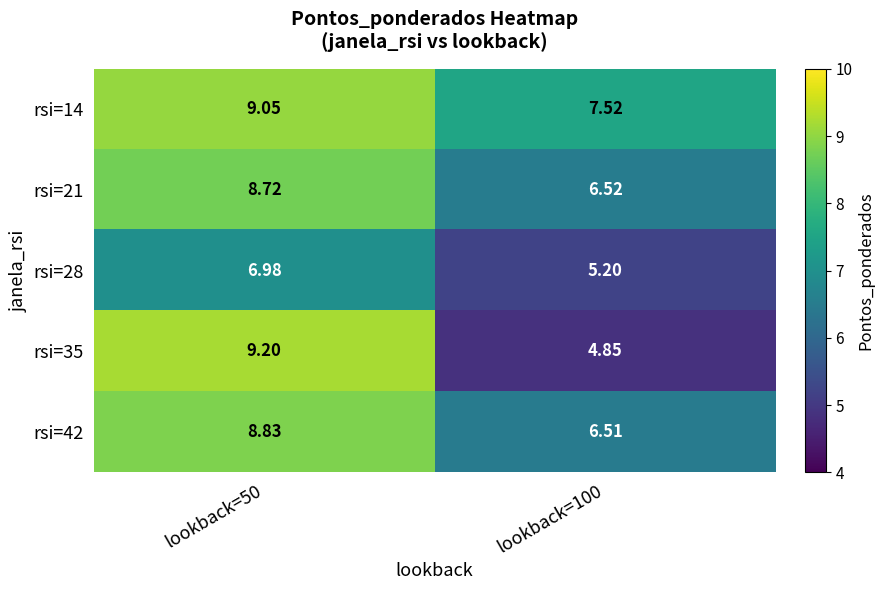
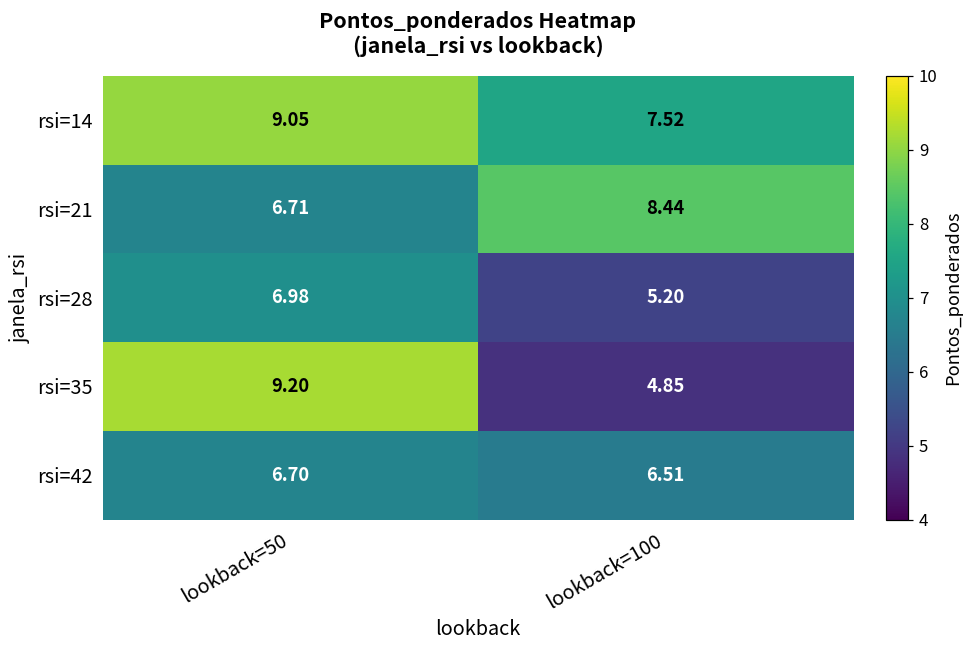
rsi=21, lookback=50: 8.72 -> 6.71
rsi=21, lookback=100: 6.52 -> 8.44
rsi=42, lookback=50: 8.83 -> 6.70
